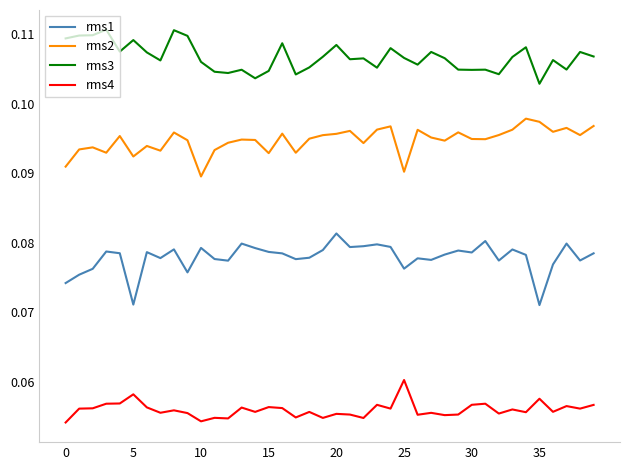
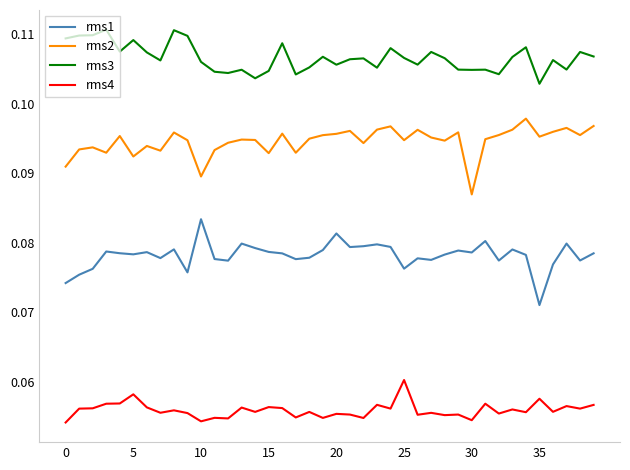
rms1, 5: 0.071 -> 0.078
rms1, 10: 0.079 -> 0.083
rms3, 20: 0.108 -> 0.106
rms2, 25: 0.090 -> 0.095
rms2, 30: 0.095 -> 0.087
rms4, 30: 0.057 -> 0.054
rms2, 35: 0.097 -> 0.095
